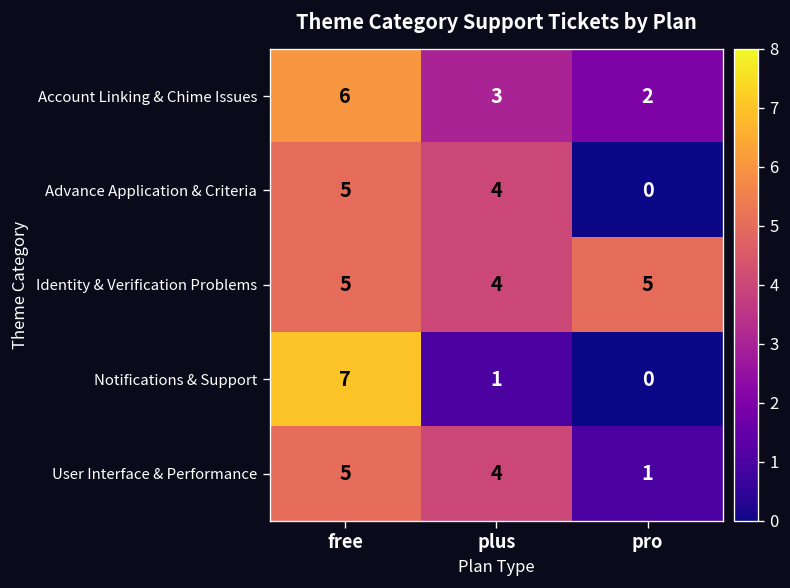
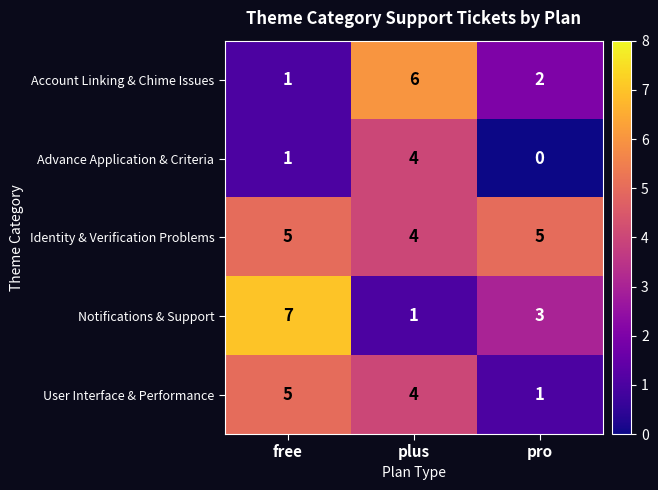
Account Linking & Chime Issues, free: 6 -> 1
Account Linking & Chime Issues, plus: 3 -> 6
Advance Application & Criteria, free: 5 -> 1
Notifications & Support, pro: 0 -> 3
